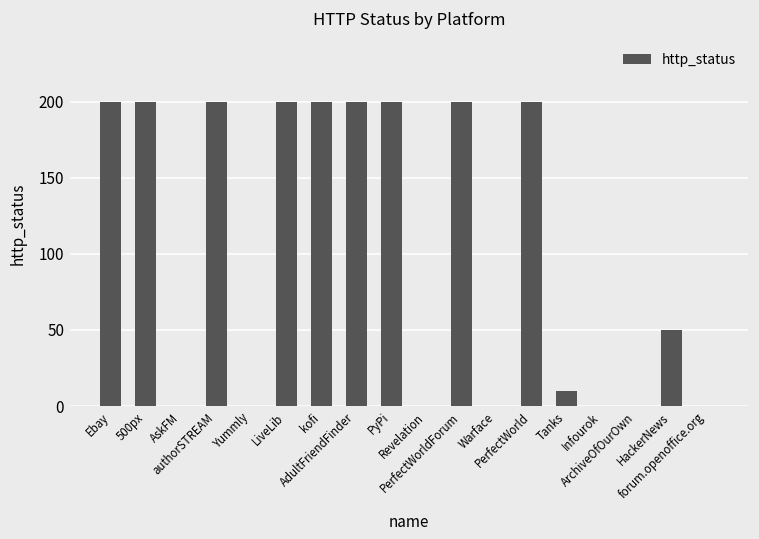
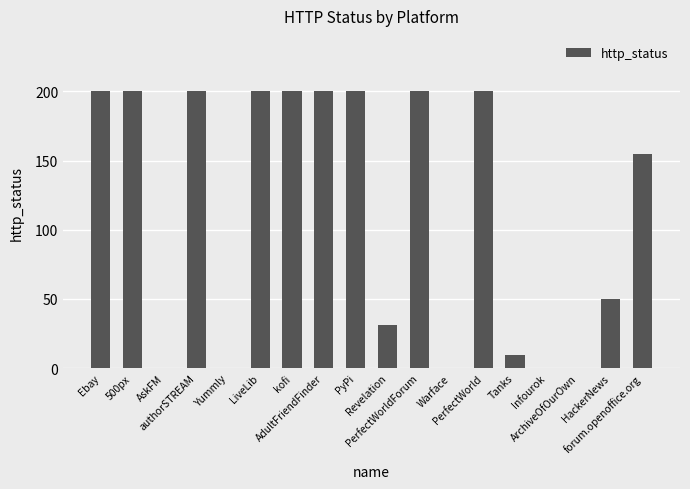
Revelation: 0 -> 31
forum.openoffice.org: 0 -> 155
